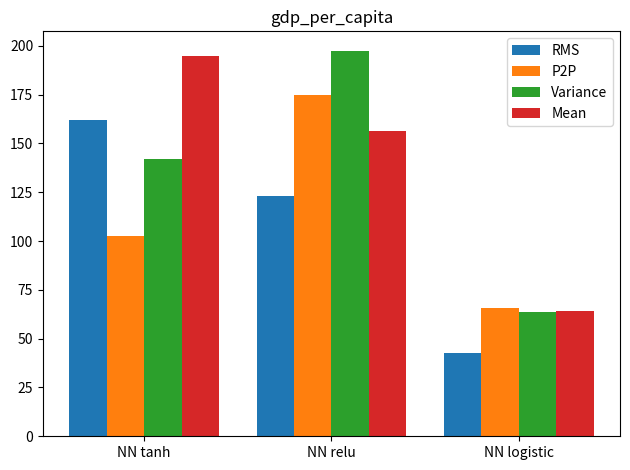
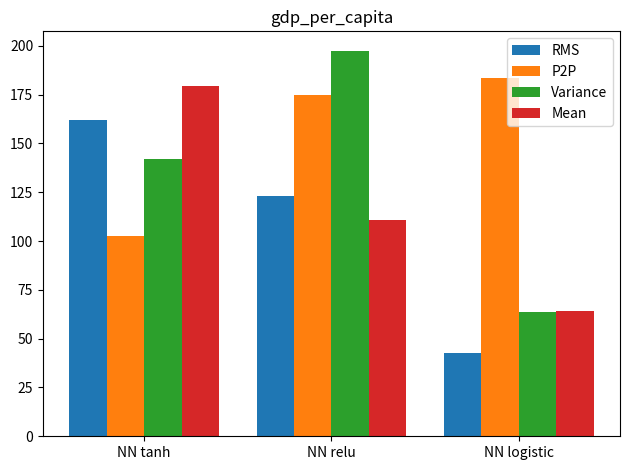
Mean, NN tanh: 195 -> 179
Mean, NN relu: 156 -> 111
P2P, NN logistic: 66 -> 184
